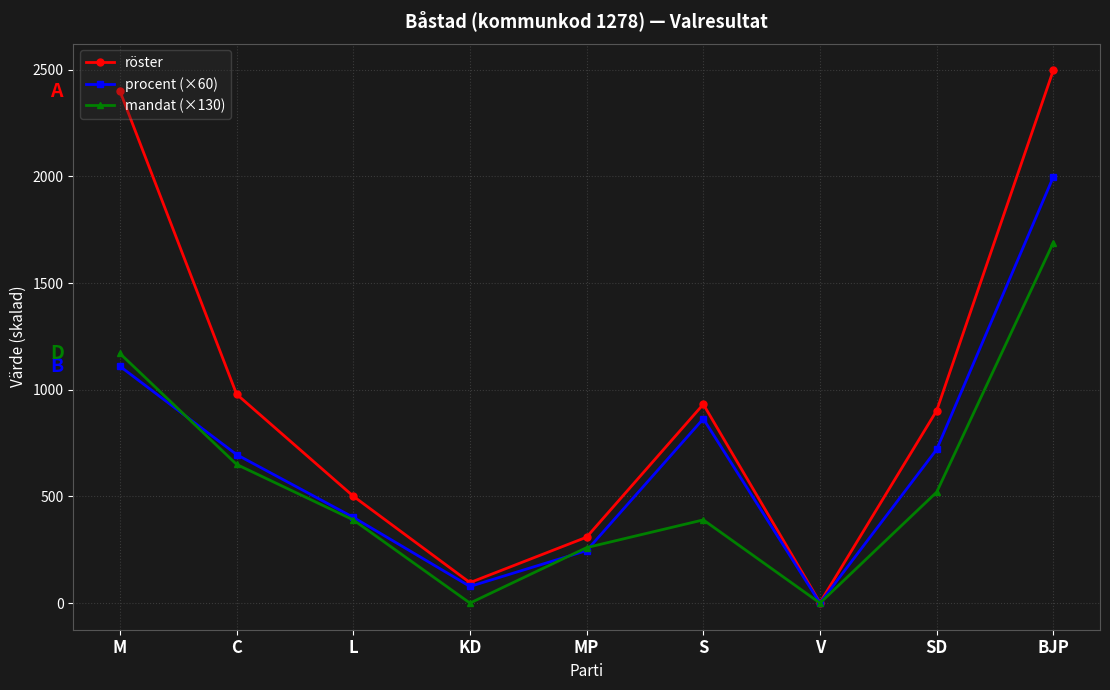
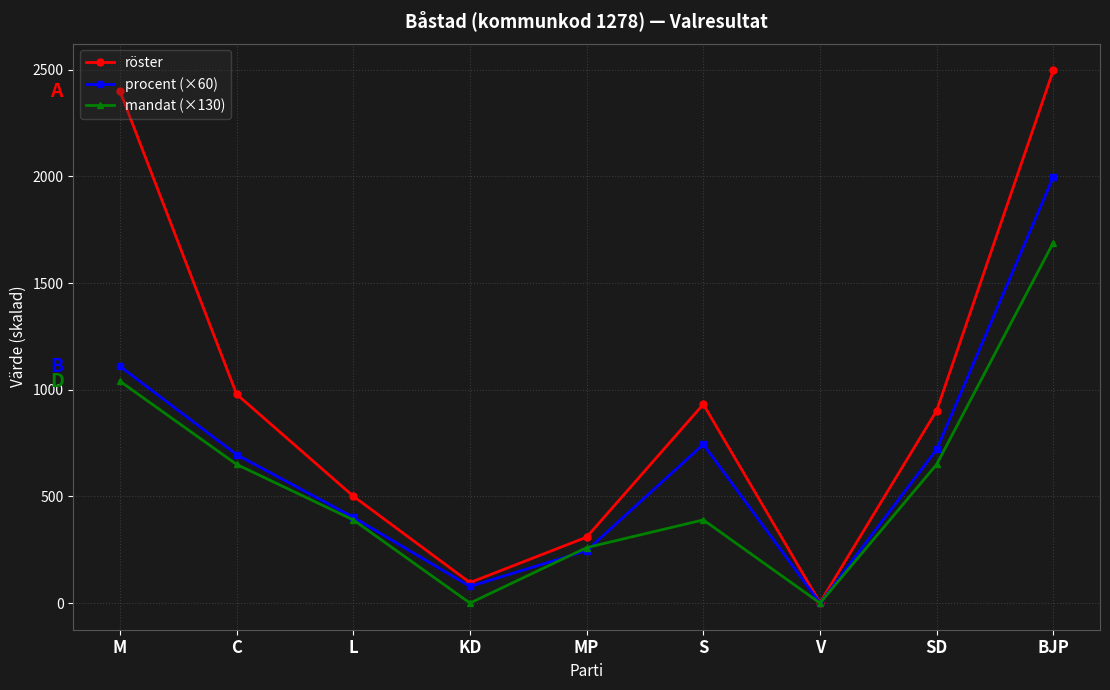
mandat (×130), M: 1170 -> 1040
procent (×60), S: 860 -> 740
mandat (×130), SD: 520 -> 650
